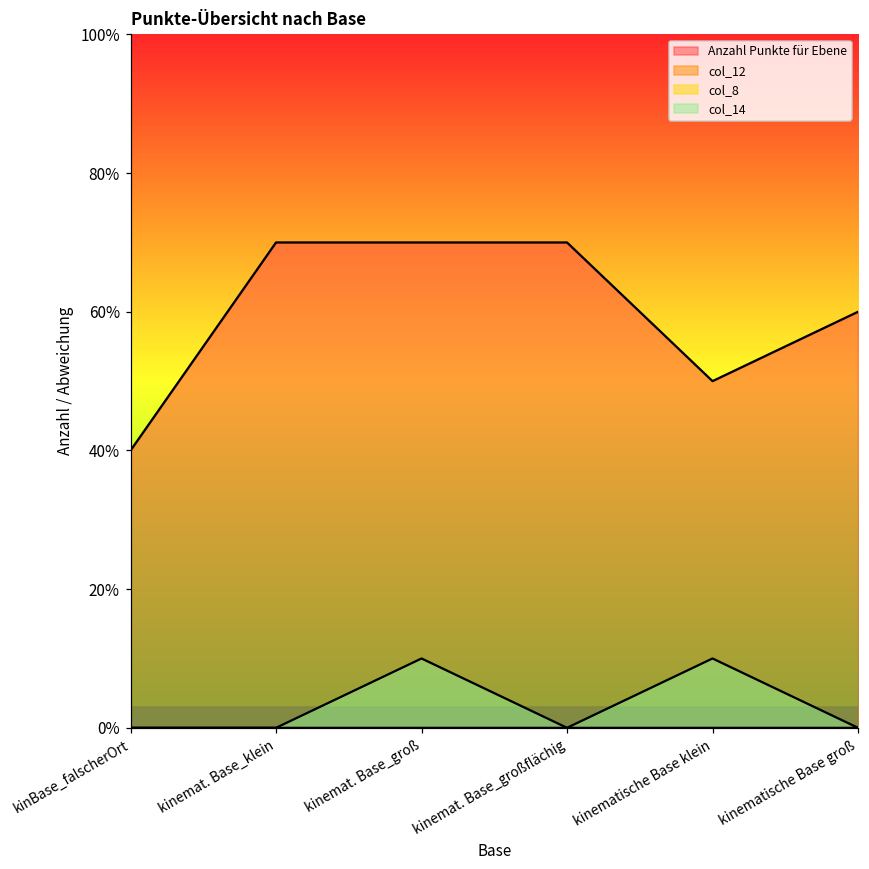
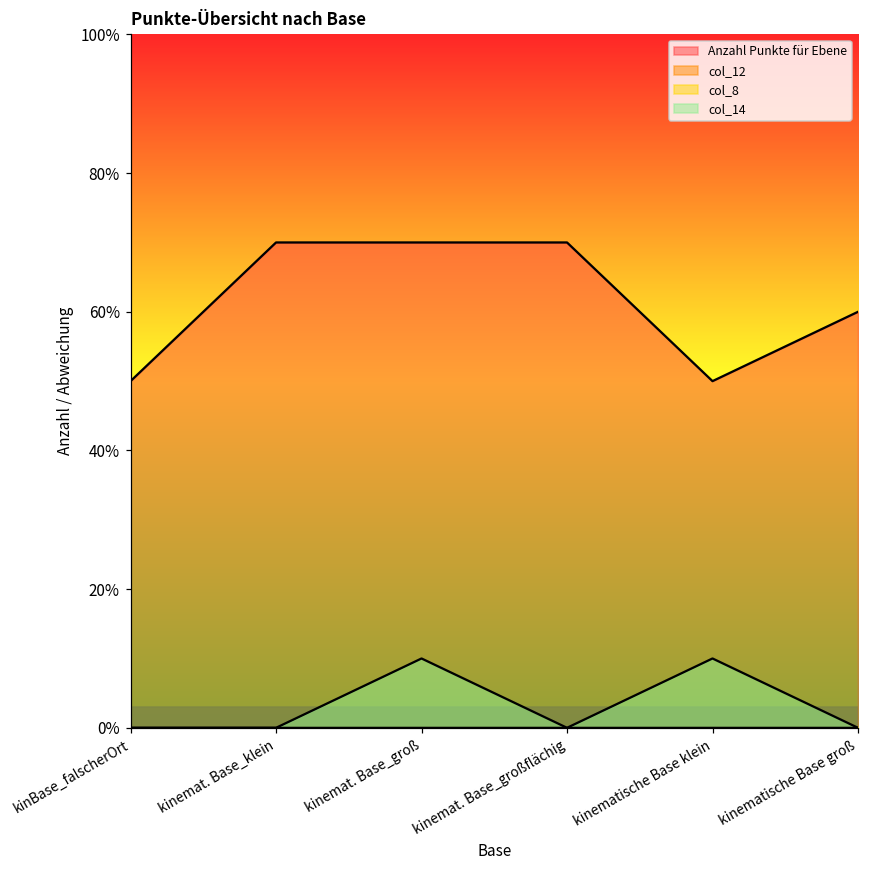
Anzahl Punkte für Ebene, kinBase_falscherOrt: 40% -> 50%
